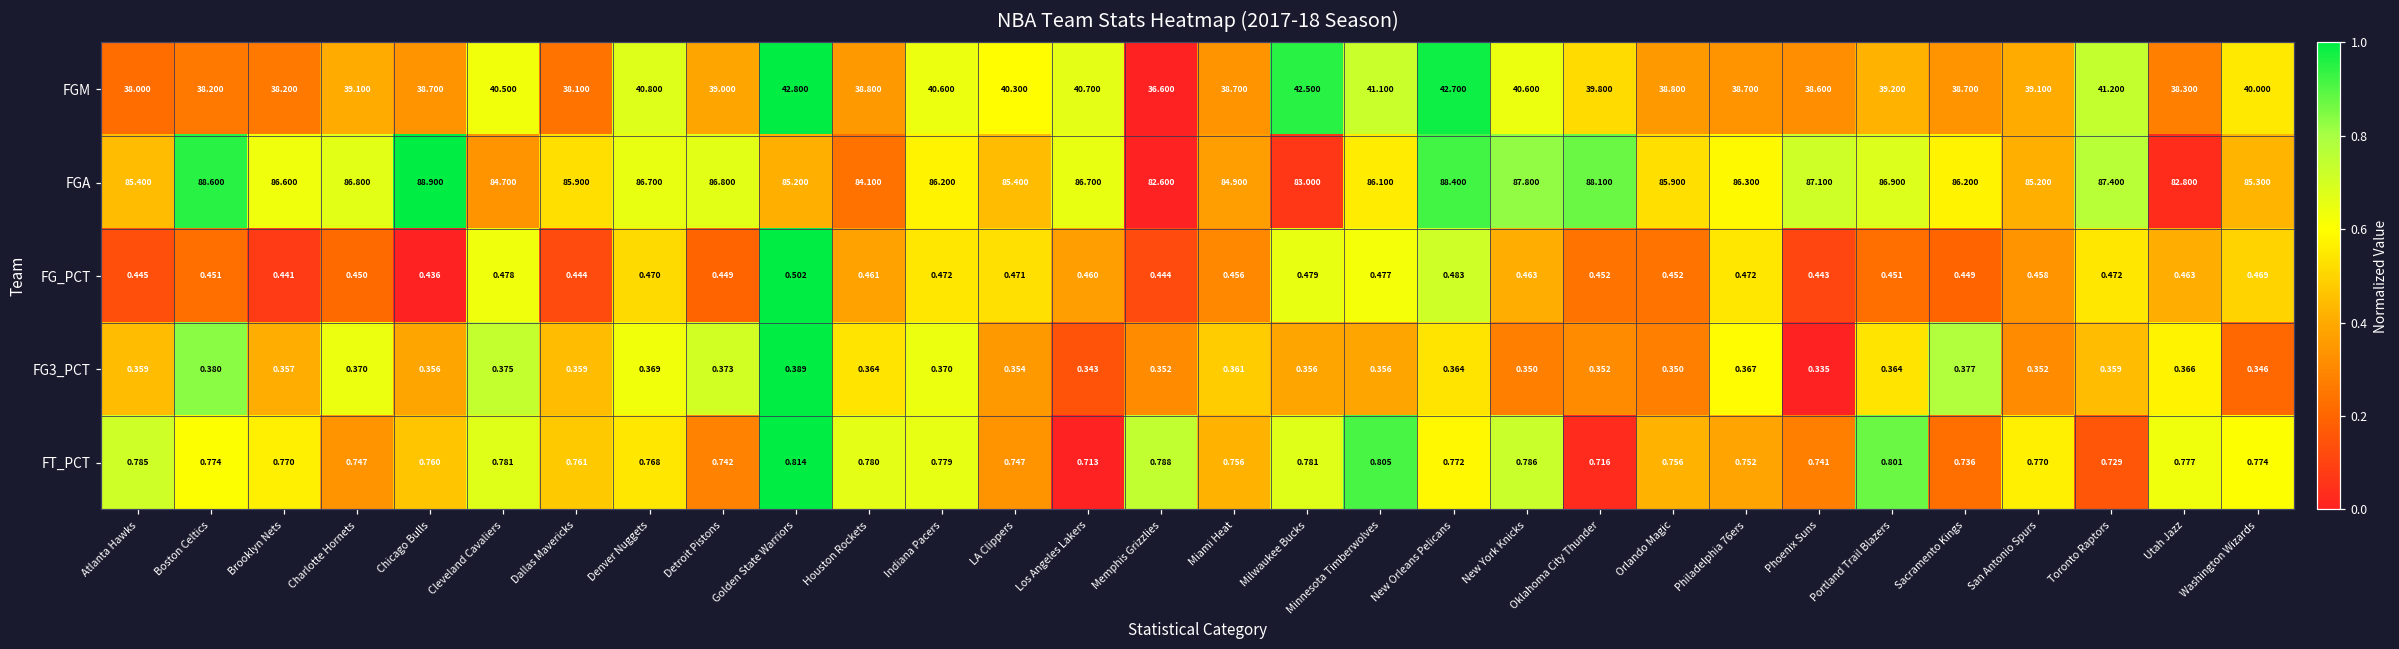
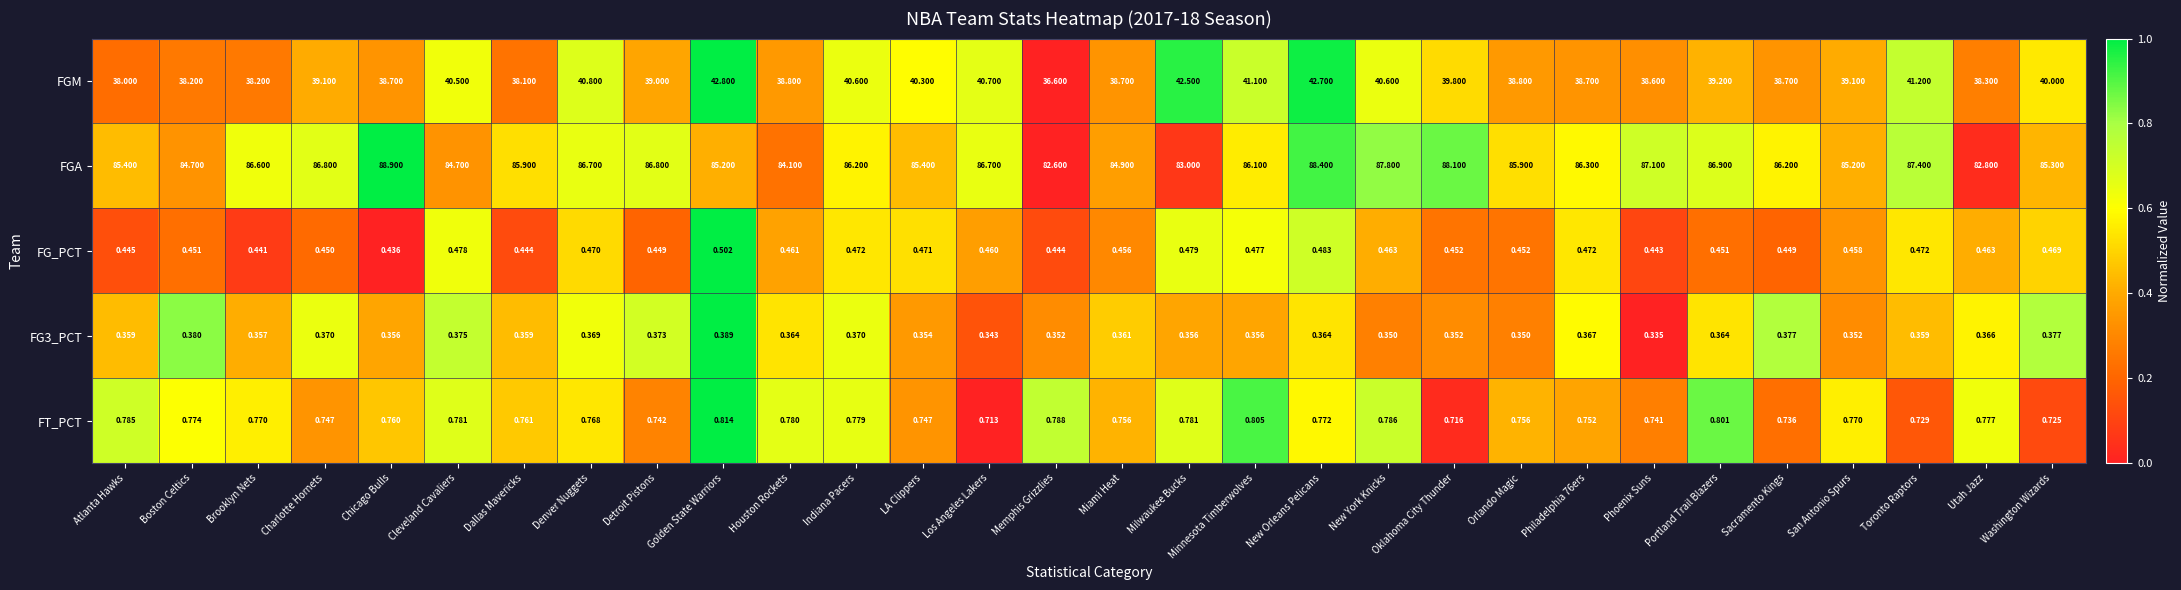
FGA, Boston Celtics: 88.600 -> 84.700
FG3_PCT, Washington Wizards: 0.346 -> 0.377
FT_PCT, Washington Wizards: 0.774 -> 0.725
